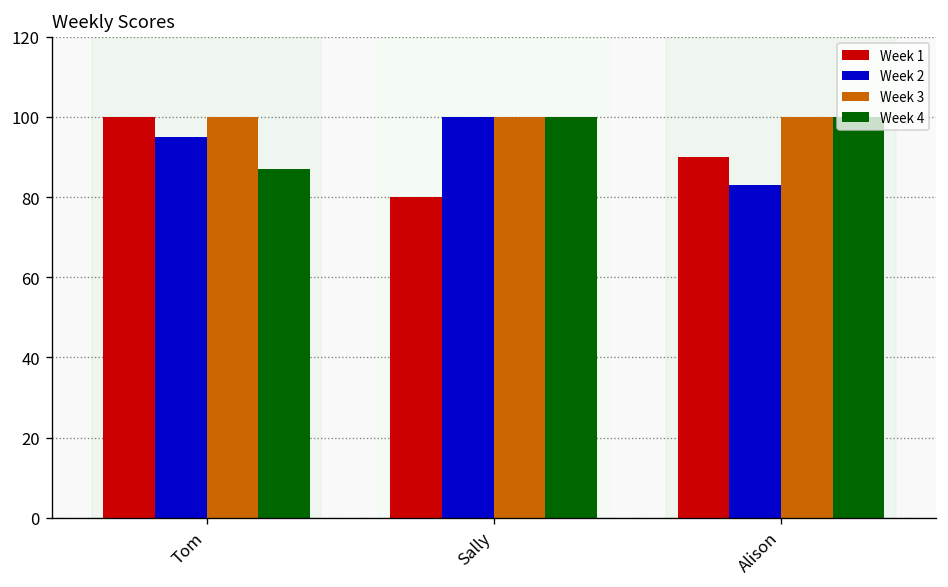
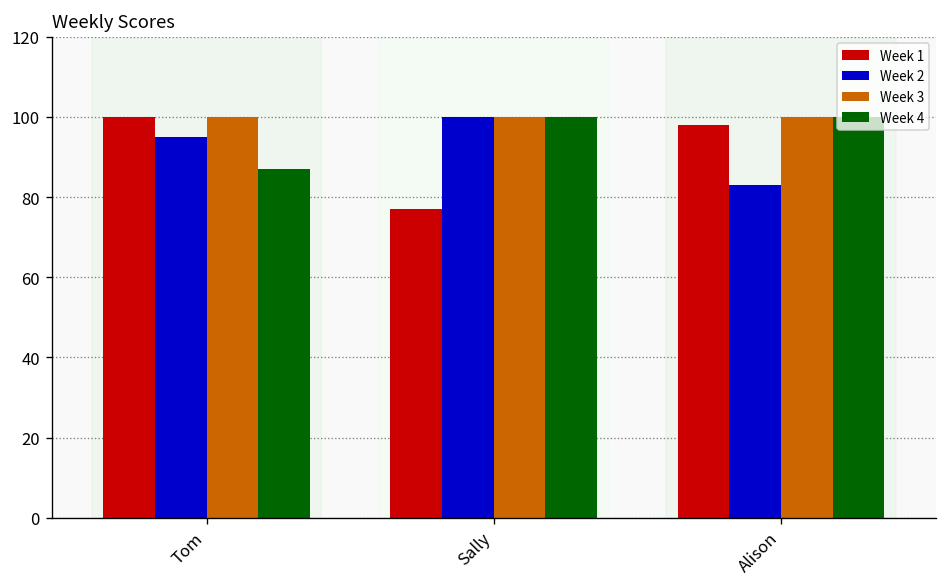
Week 1, Sally: 80 -> 77
Week 1, Alison: 90 -> 98
